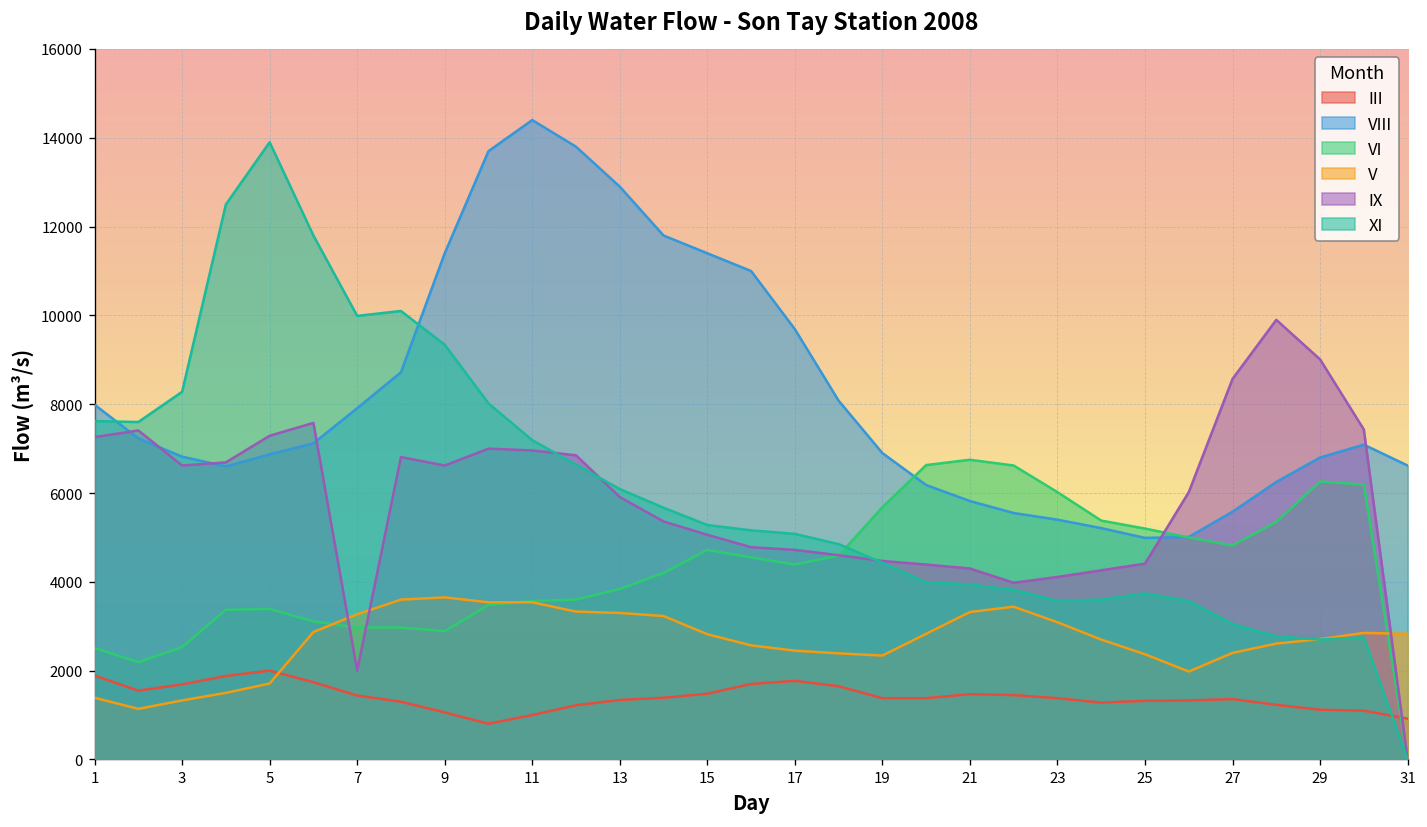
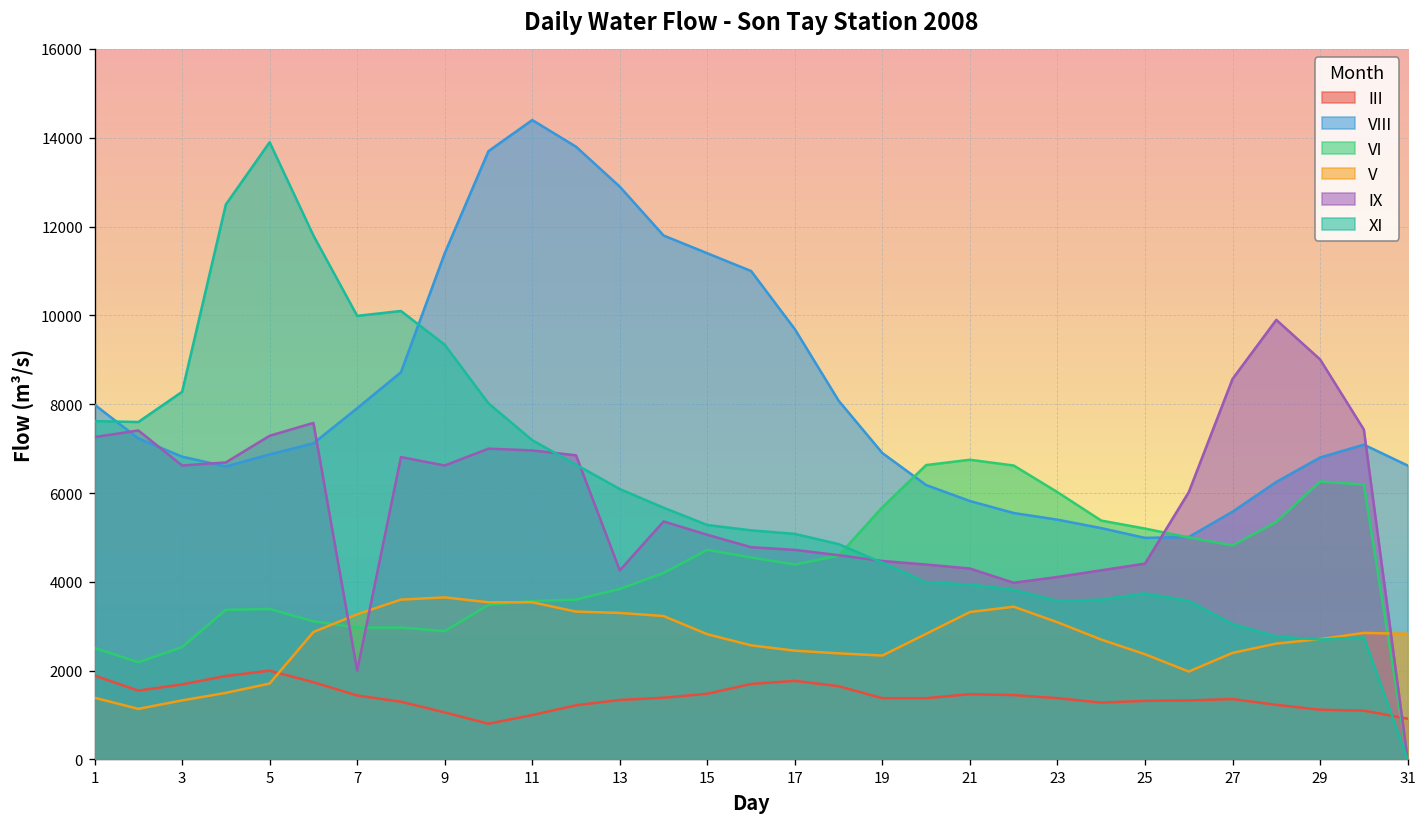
IX, 13: 5900 -> 4300
